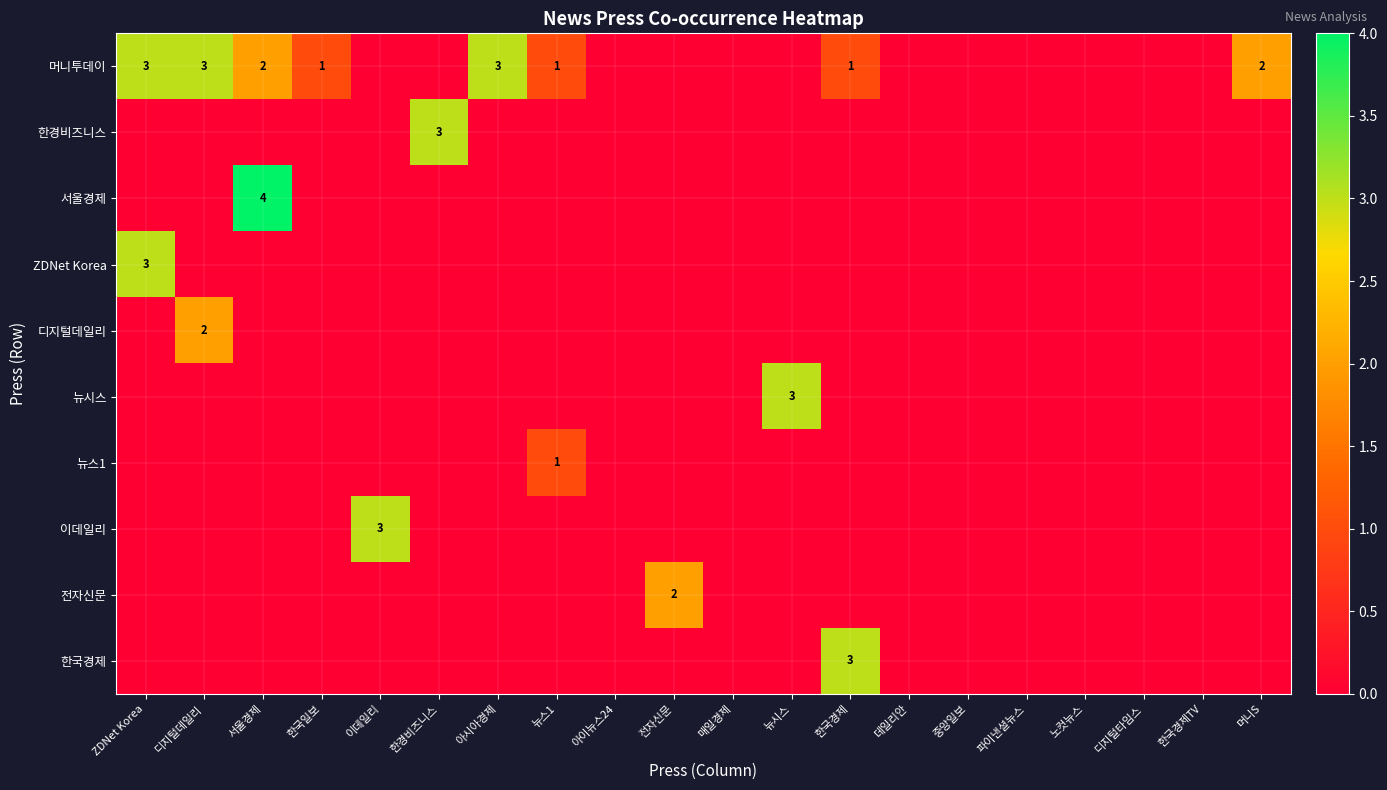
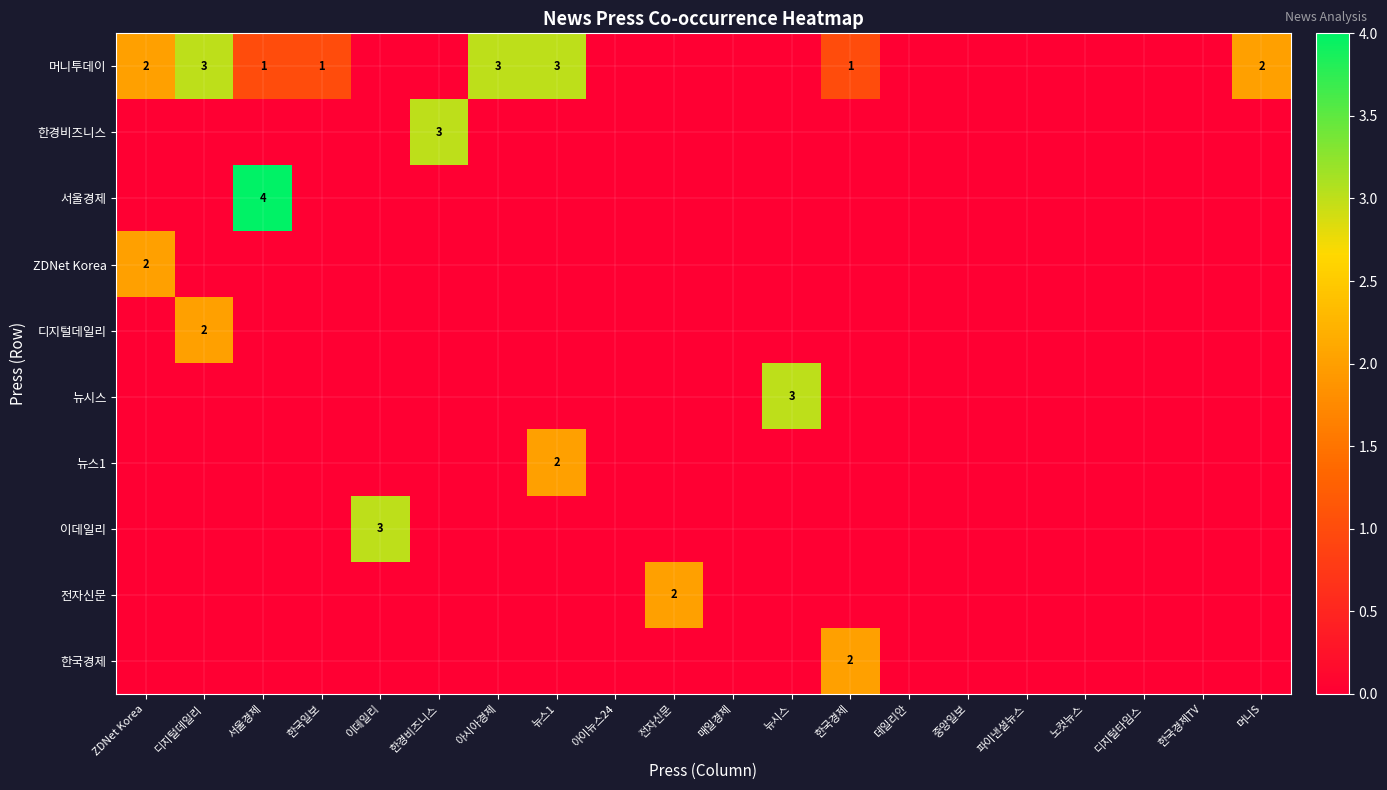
머니투데이, ZDNet Korea: 3 -> 2
머니투데이, 서울경제: 2 -> 1
머니투데이, 뉴스1: 1 -> 3
ZDNet Korea, ZDNet Korea: 3 -> 2
뉴스1, 뉴스1: 1 -> 2
한국경제, 한국경제: 3 -> 2
